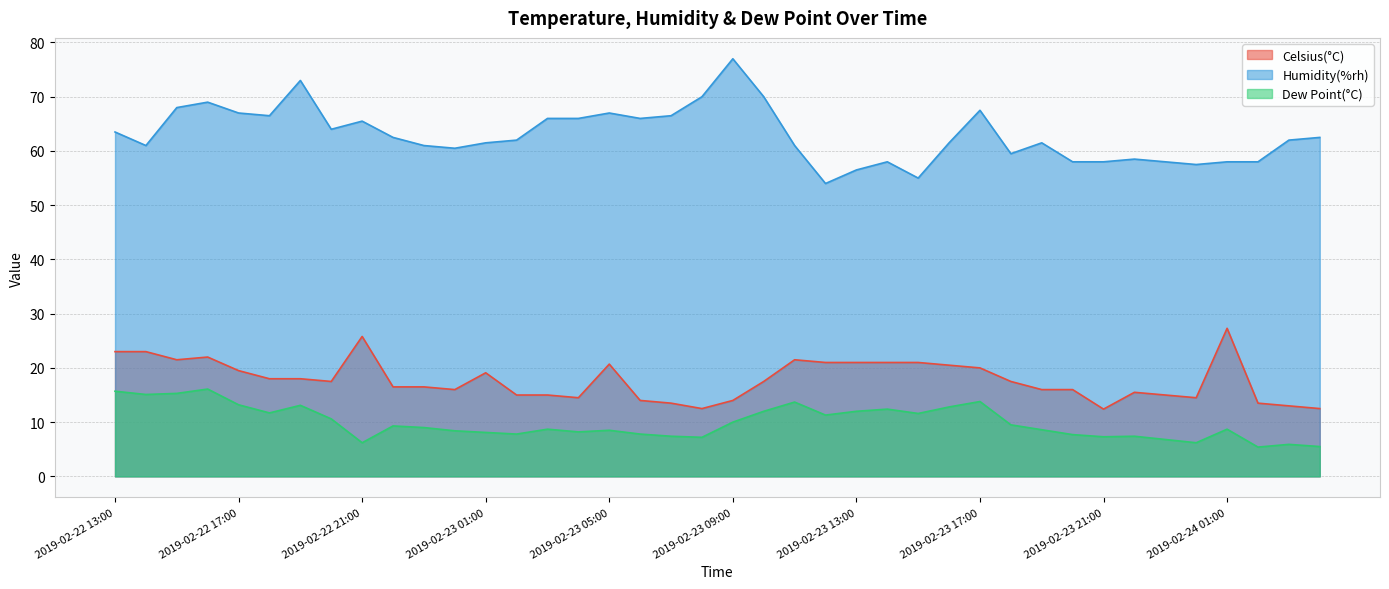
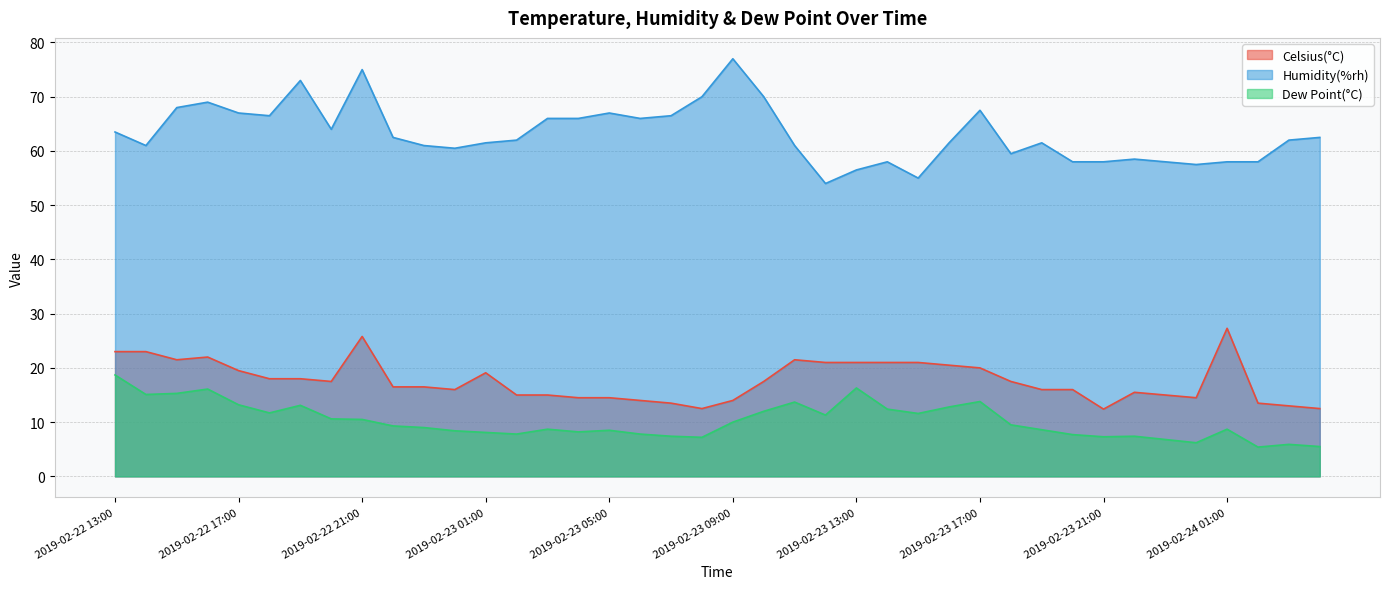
Dew Point(°C), 2019-02-22 13:00: 16 -> 19
Humidity(%rh), 2019-02-22 21:00: 66 -> 75
Dew Point(°C), 2019-02-22 21:00: 6 -> 11
Celsius(°C), 2019-02-23 05:00: 21 -> 15
Dew Point(°C), 2019-02-23 13:00: 12 -> 16
